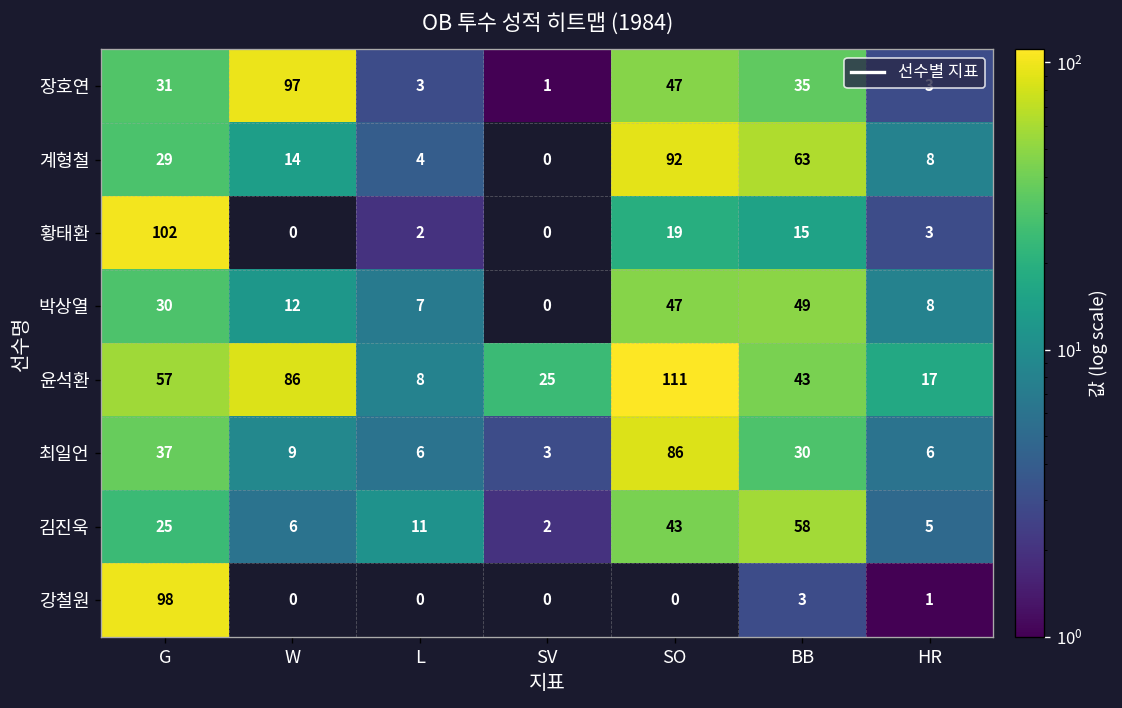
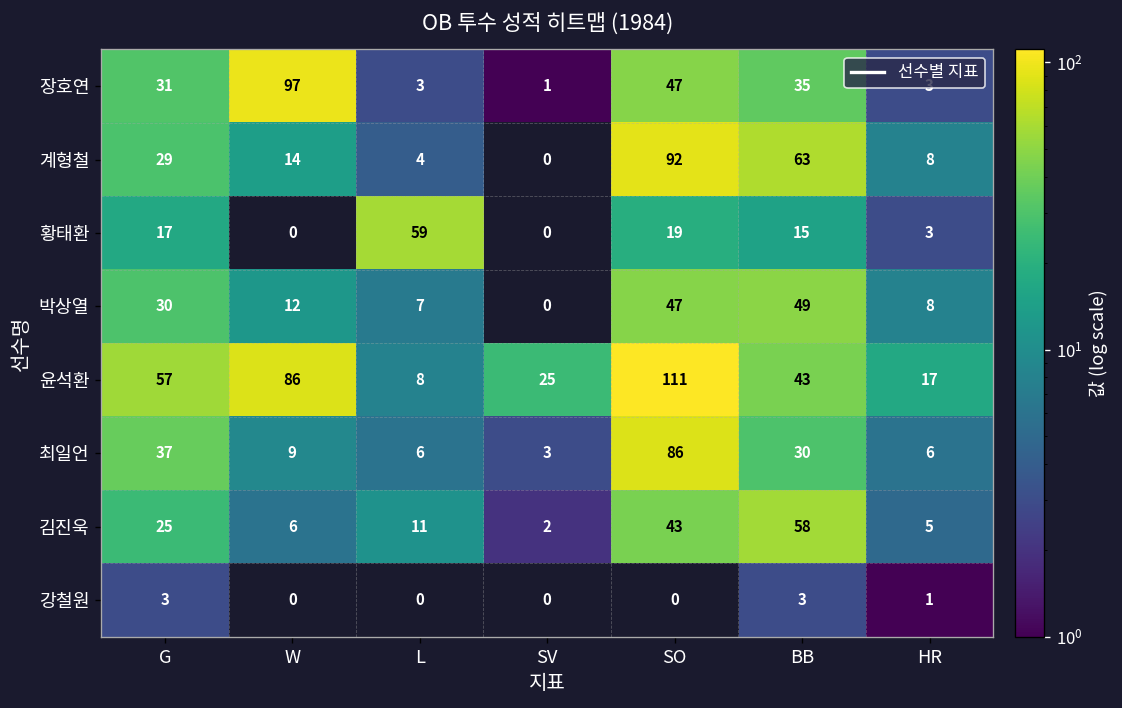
황태환, G: 102 -> 17
황태환, L: 2 -> 59
강철원, G: 98 -> 3
